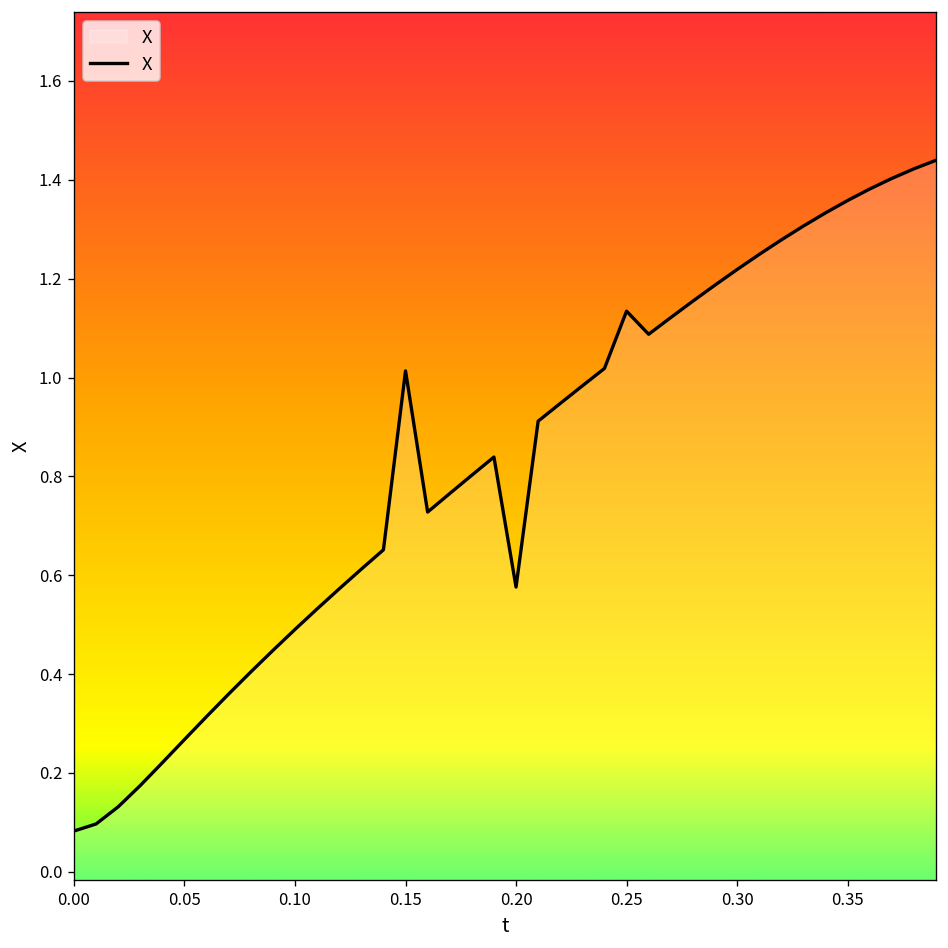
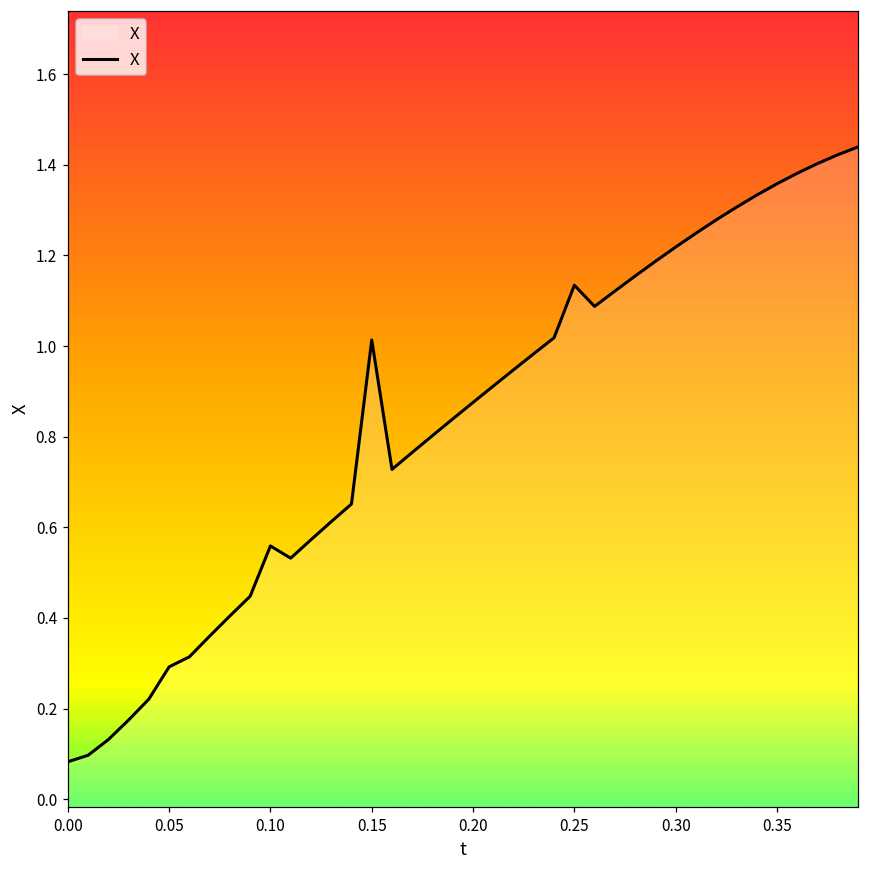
0.05: 0.27 -> 0.29
0.10: 0.49 -> 0.56
0.20: 0.58 -> 0.88
